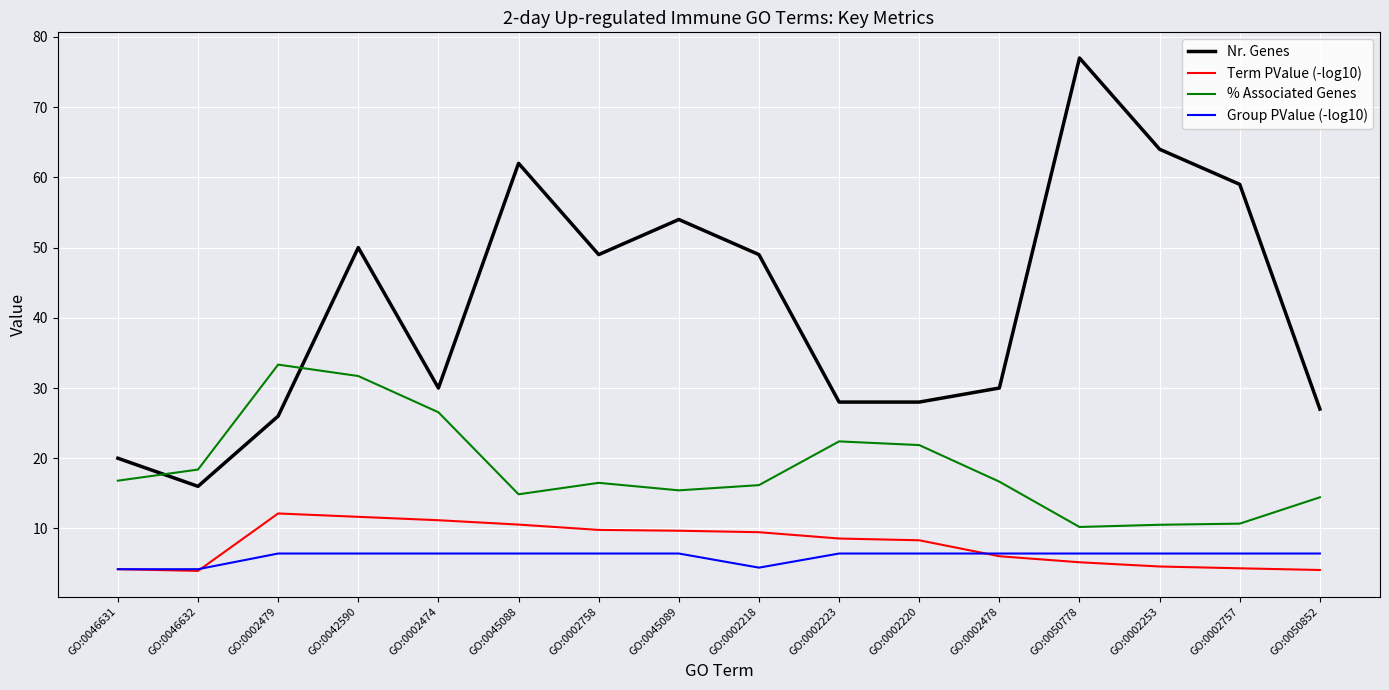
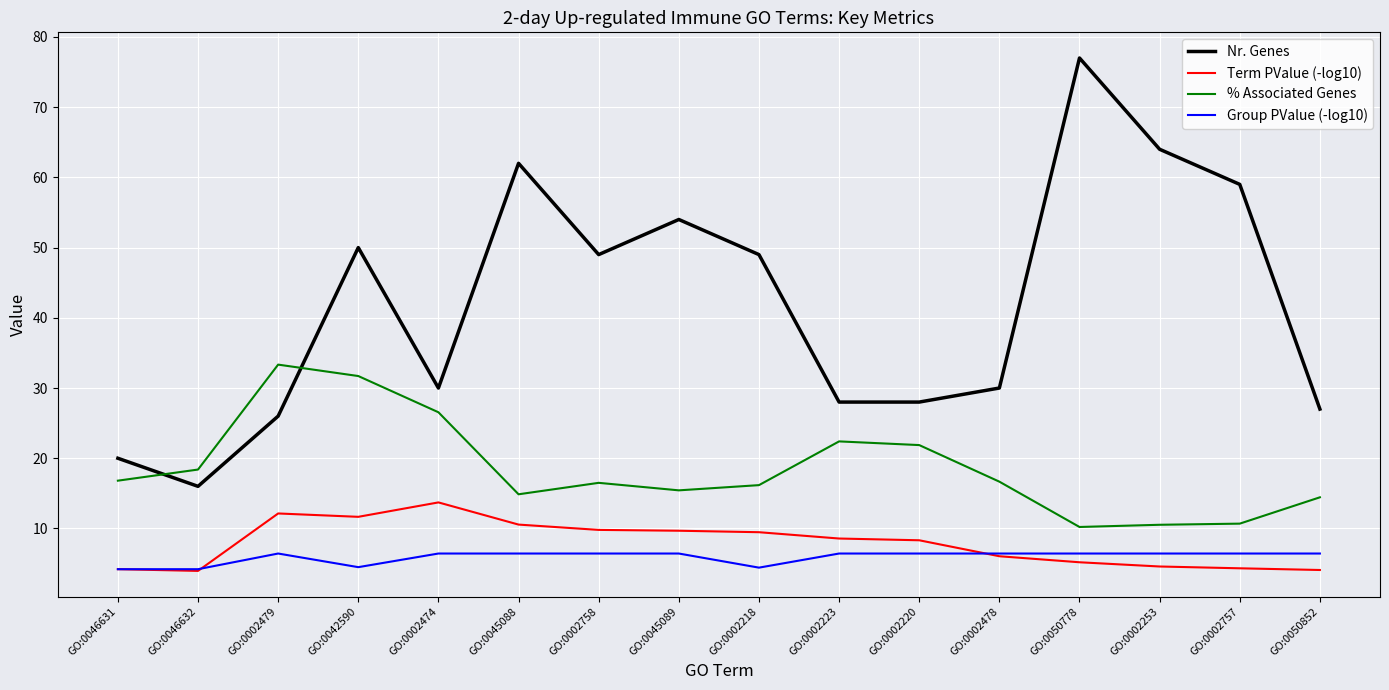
Group PValue (-log10), GO:0042590: 6 -> 4
Term PValue (-log10), GO:0002474: 11 -> 14
